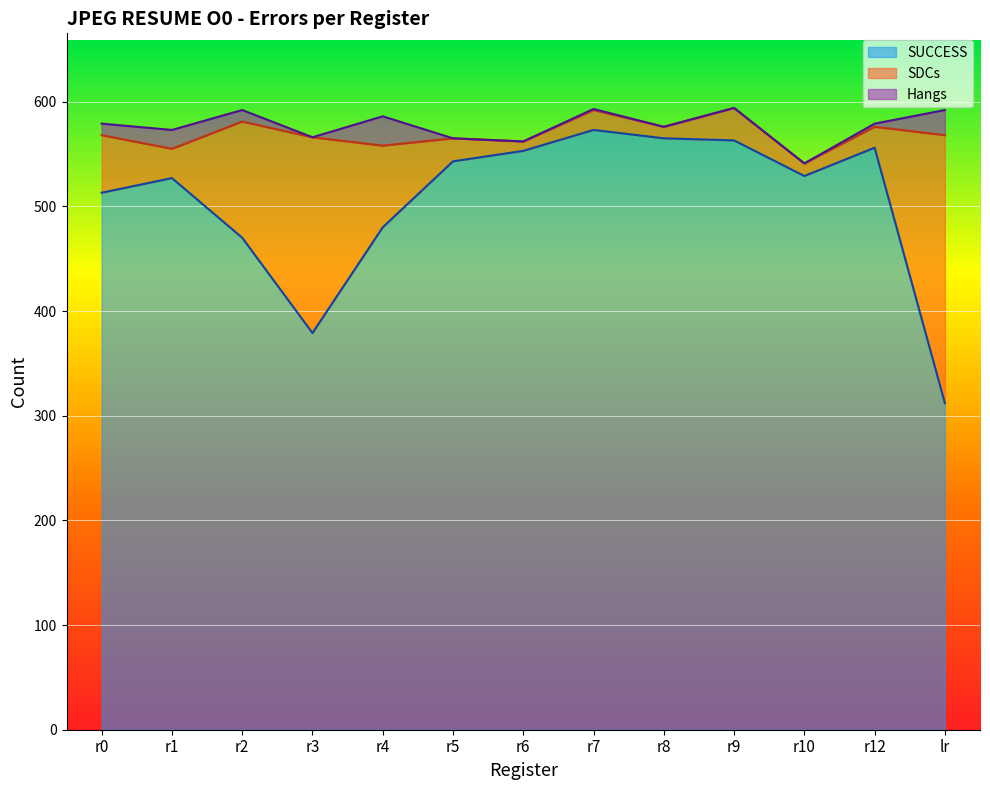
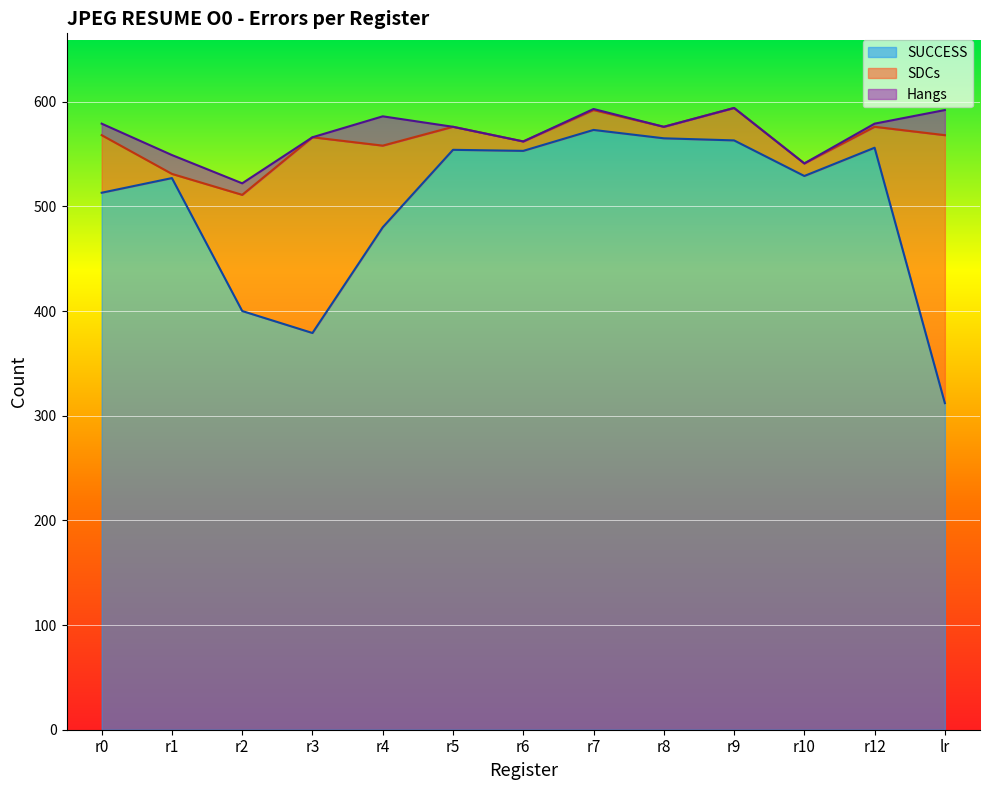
SDCs, r1: 28 -> 4
SUCCESS, r2: 470 -> 400
SUCCESS, r5: 543 -> 554
